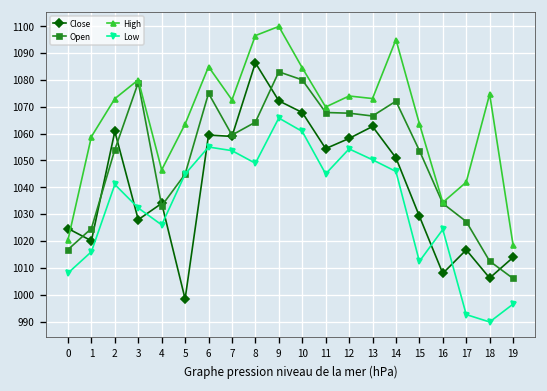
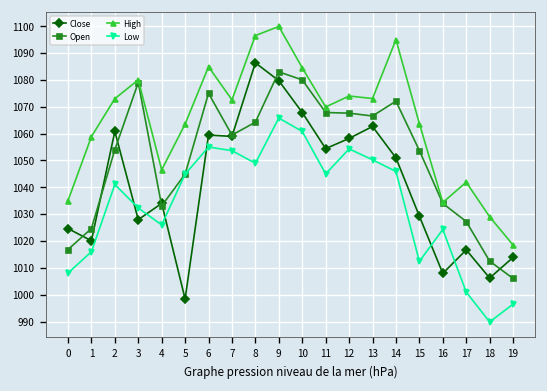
High, 0: 1020 -> 1035
Close, 9: 1072 -> 1080
Low, 17: 993 -> 1001
High, 18: 1075 -> 1029
